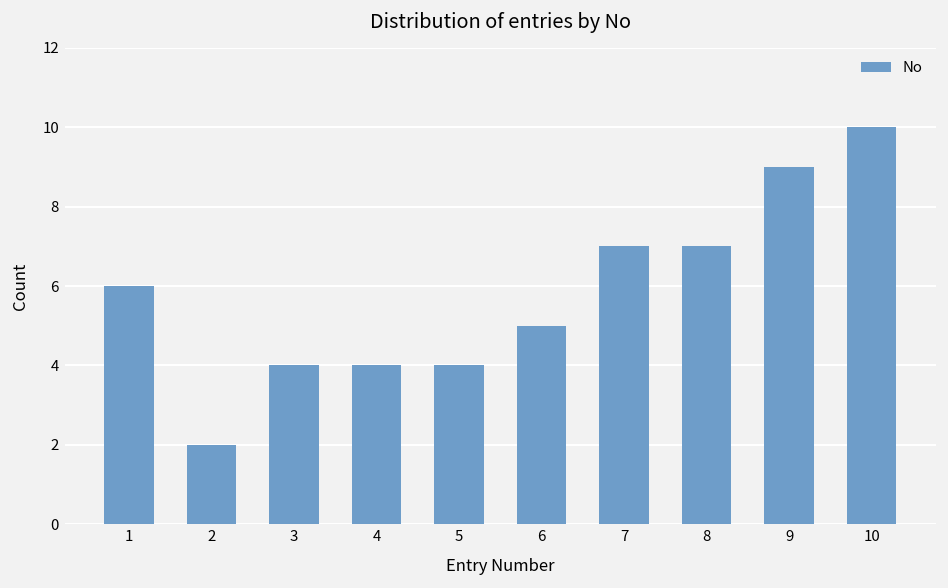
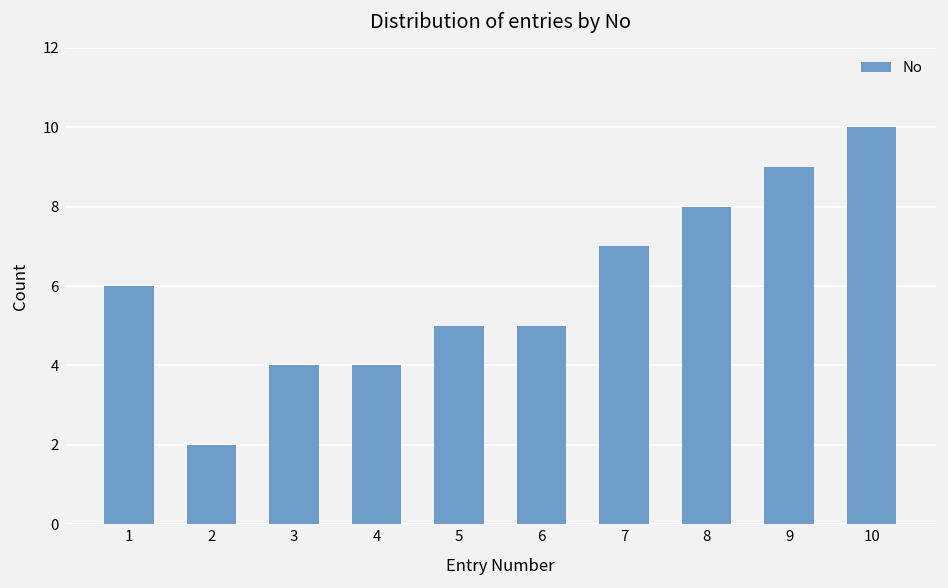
5: 4 -> 5
8: 7 -> 8
